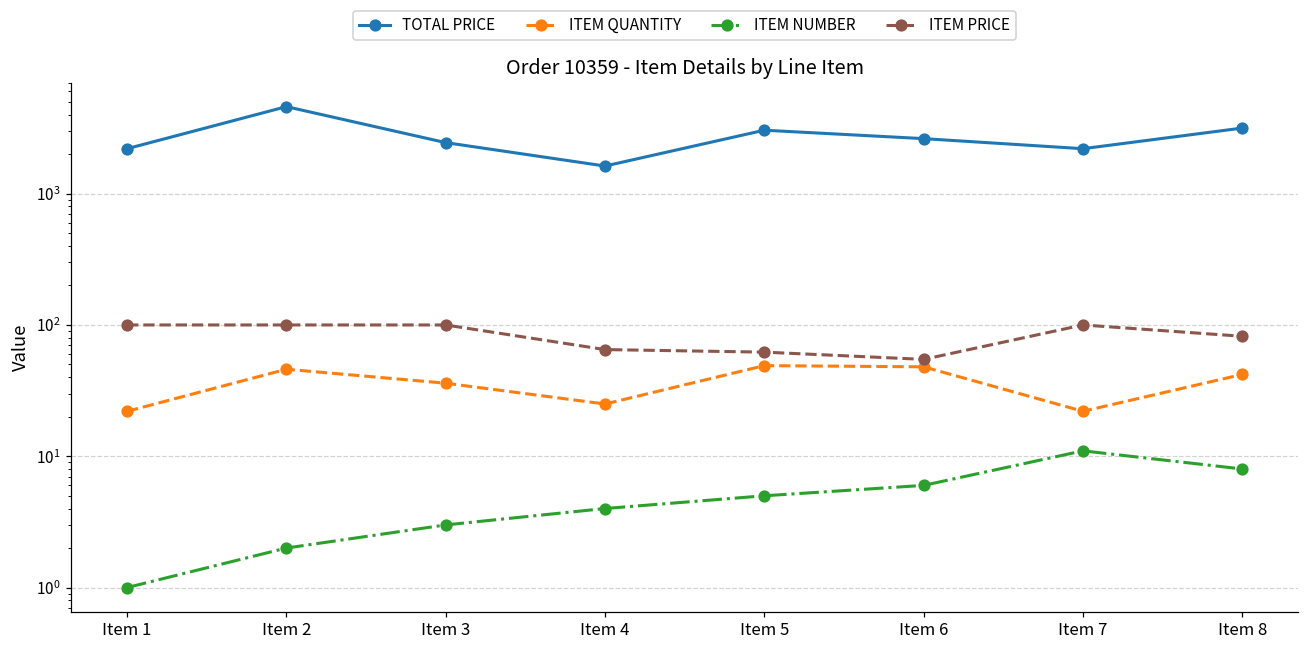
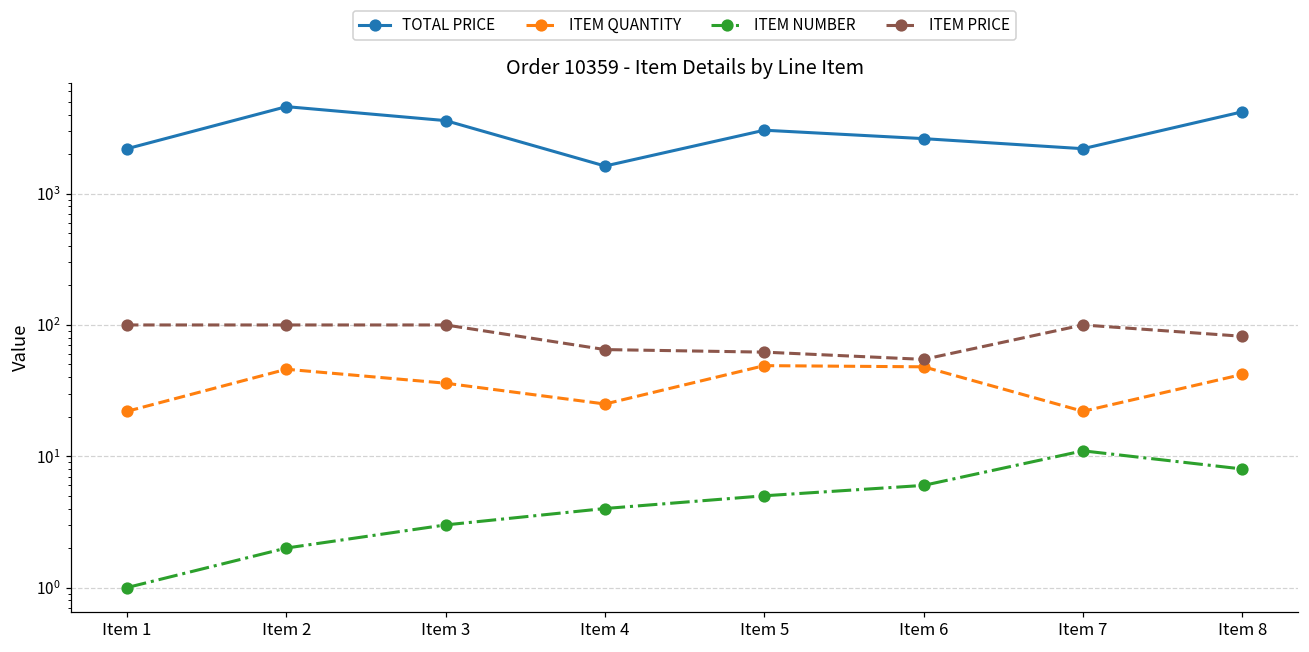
TOTAL PRICE, Item 3: 2400 -> 3600
TOTAL PRICE, Item 8: 3200 -> 4200
